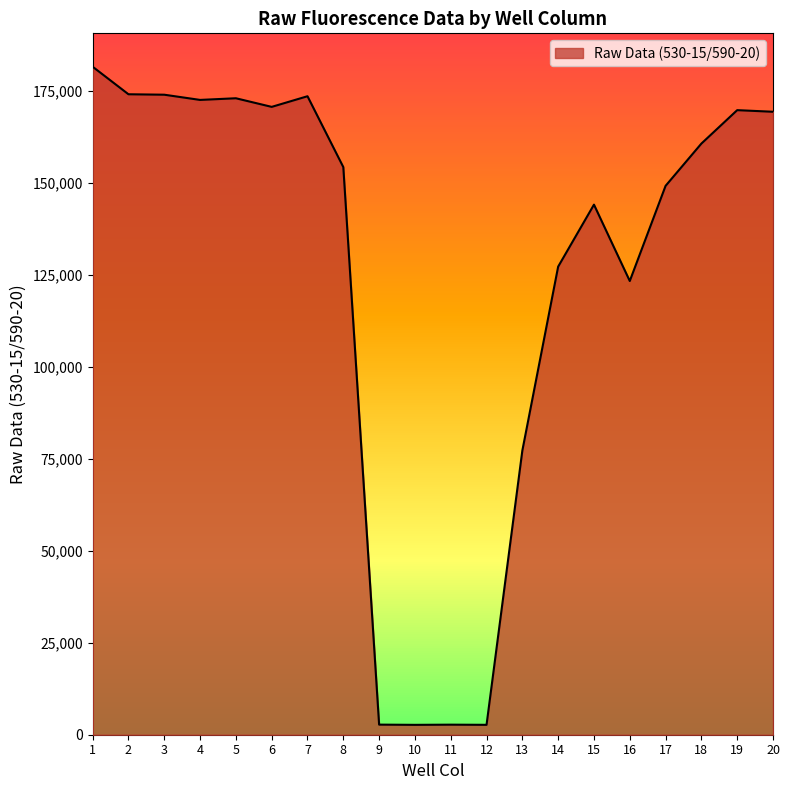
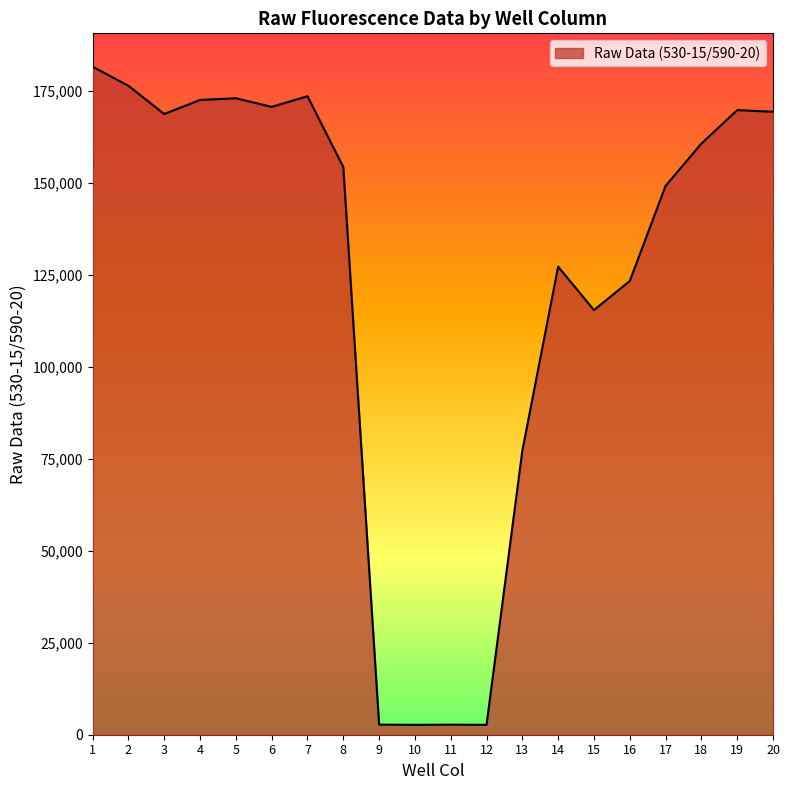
2: 174,000 -> 176,000
3: 174,000 -> 169,000
15: 144,000 -> 115,000
